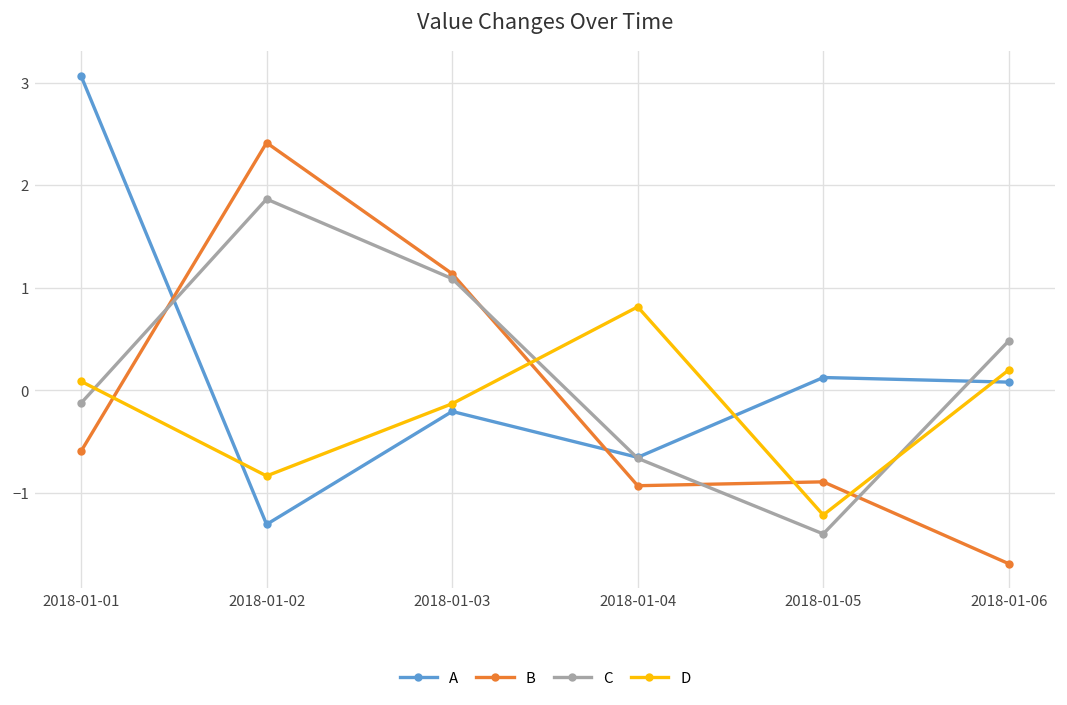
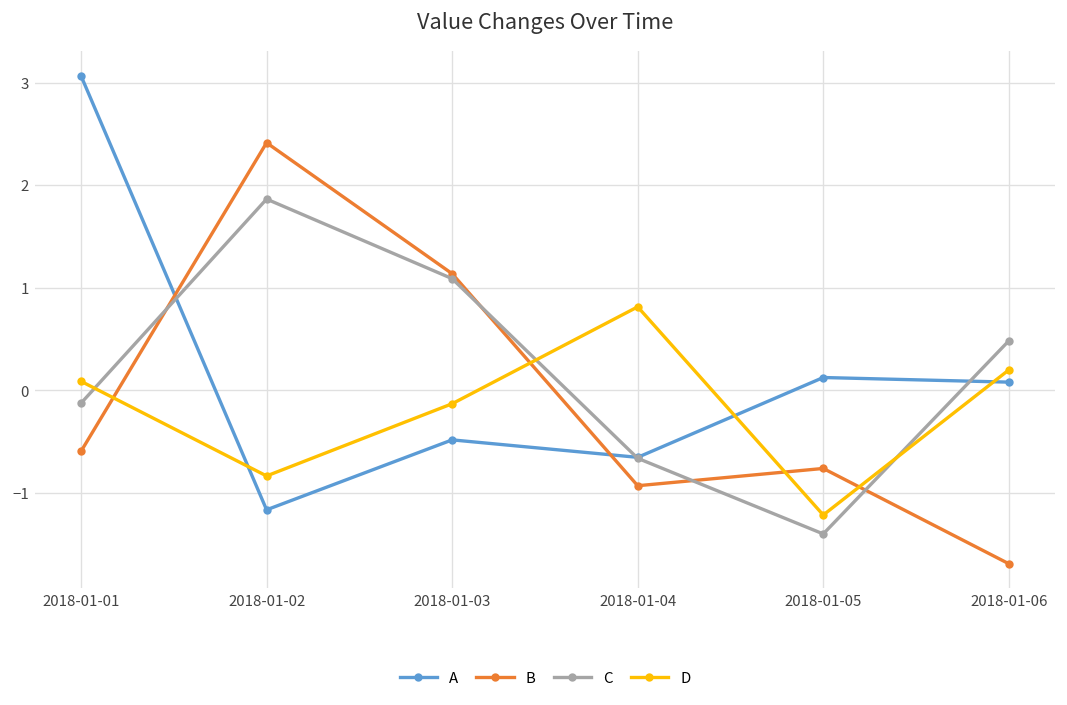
A, 2018-01-02: -1.3 -> -1.2
A, 2018-01-03: -0.2 -> -0.5
B, 2018-01-05: -0.9 -> -0.8
